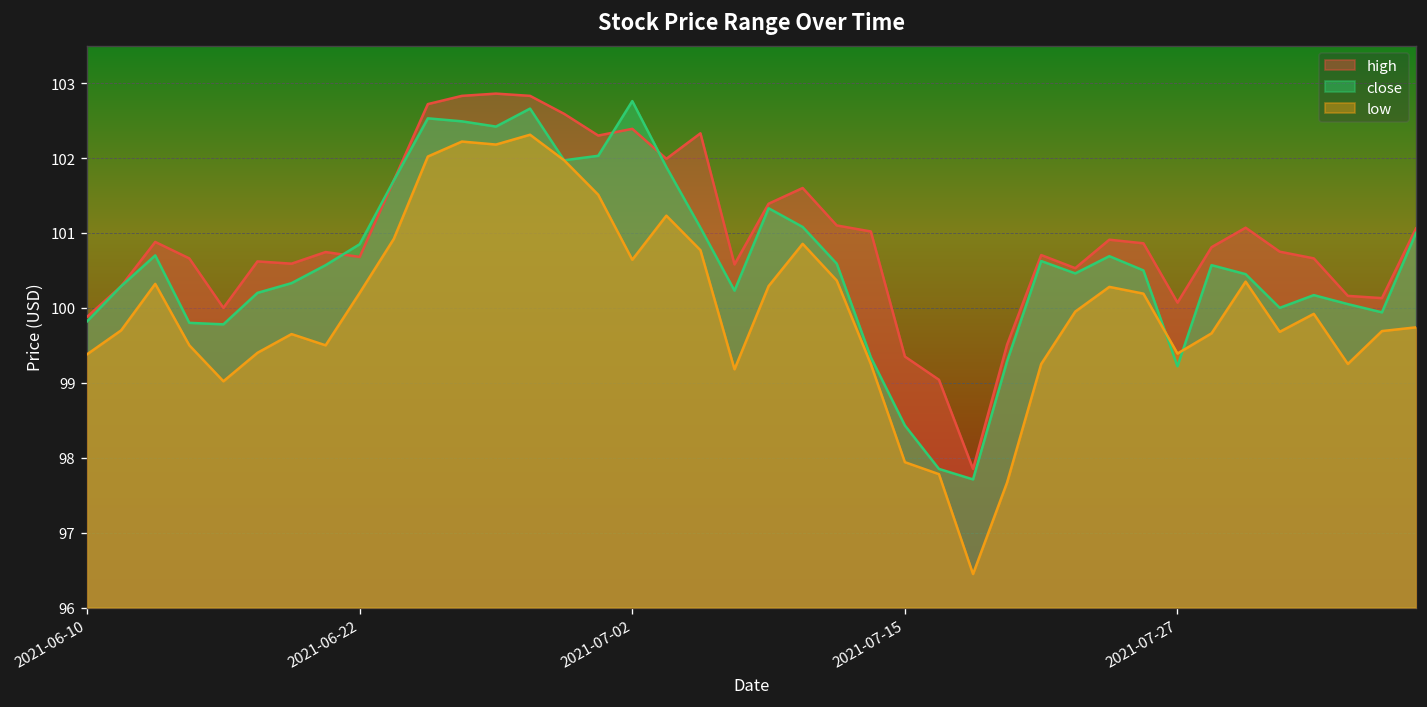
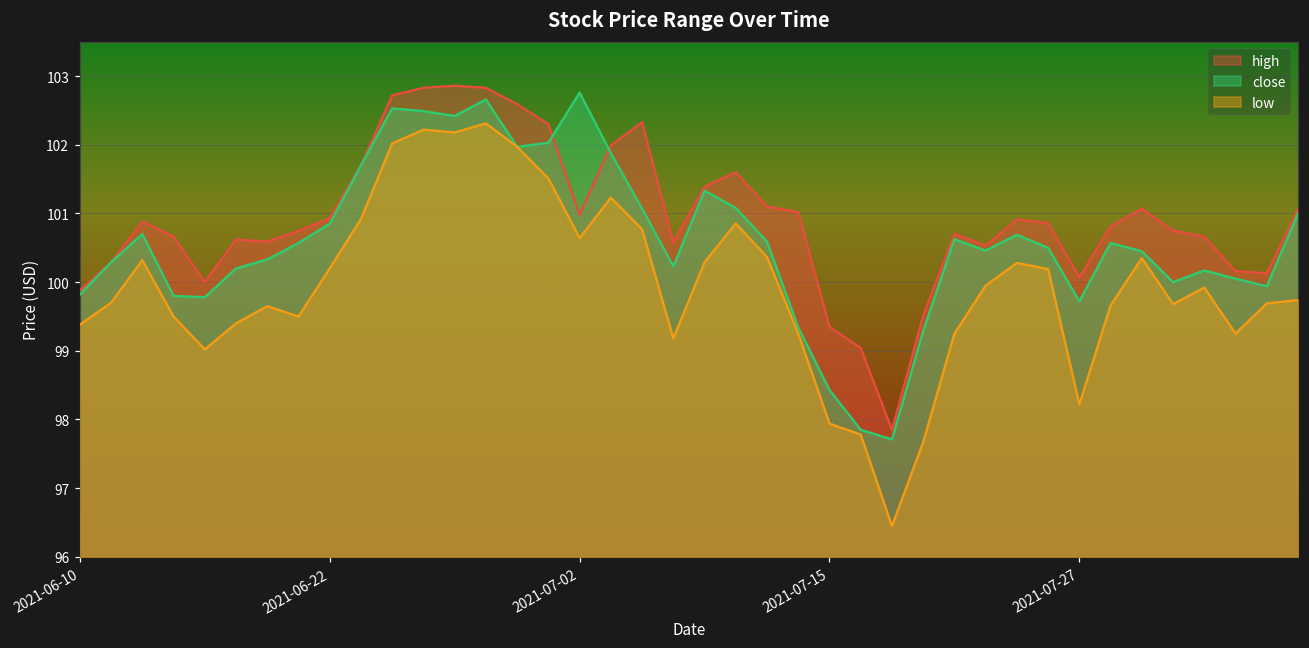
high, 2021-06-22: 100.7 -> 100.9
high, 2021-07-02: 102.4 -> 101.0
close, 2021-07-27: 99.2 -> 99.7
low, 2021-07-27: 99.4 -> 98.2
